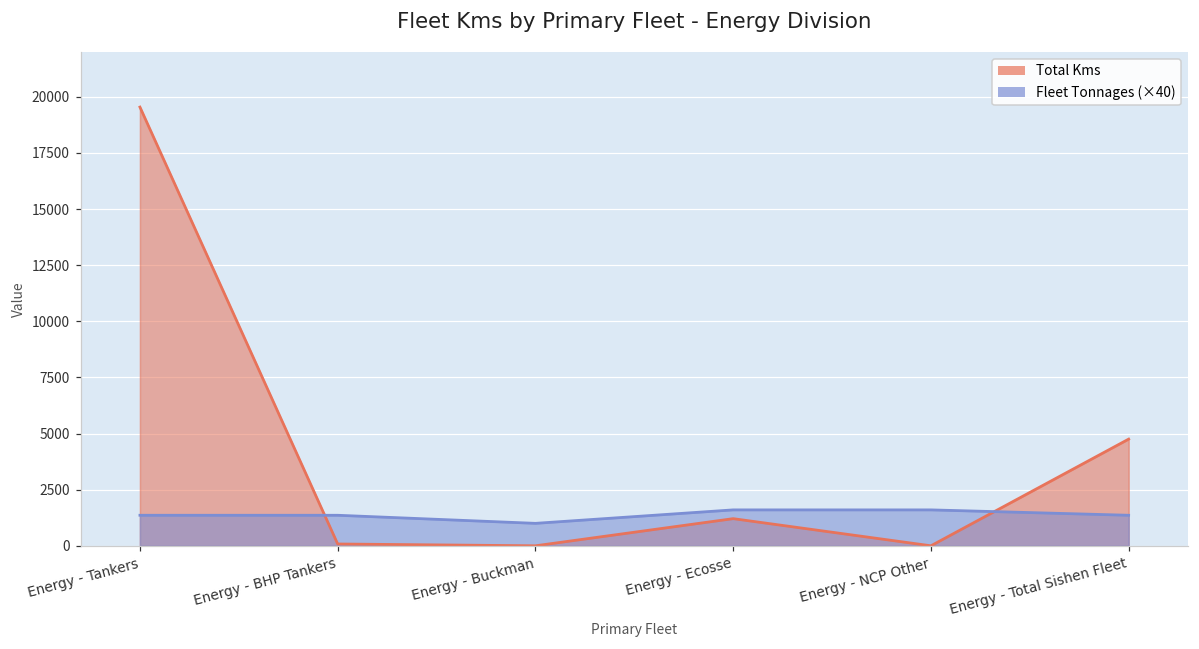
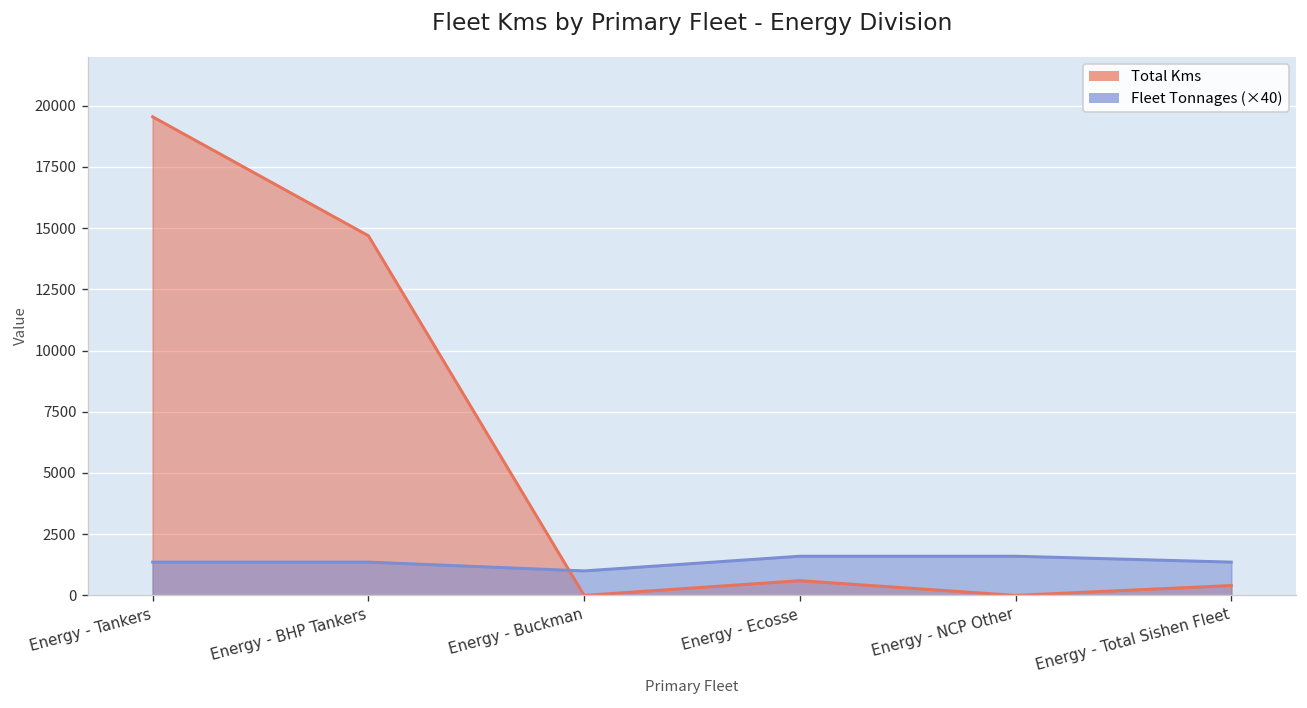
Total Kms, Energy - BHP Tankers: 100 -> 14700
Total Kms, Energy - Ecosse: 1200 -> 600
Total Kms, Energy - Total Sishen Fleet: 4800 -> 400
